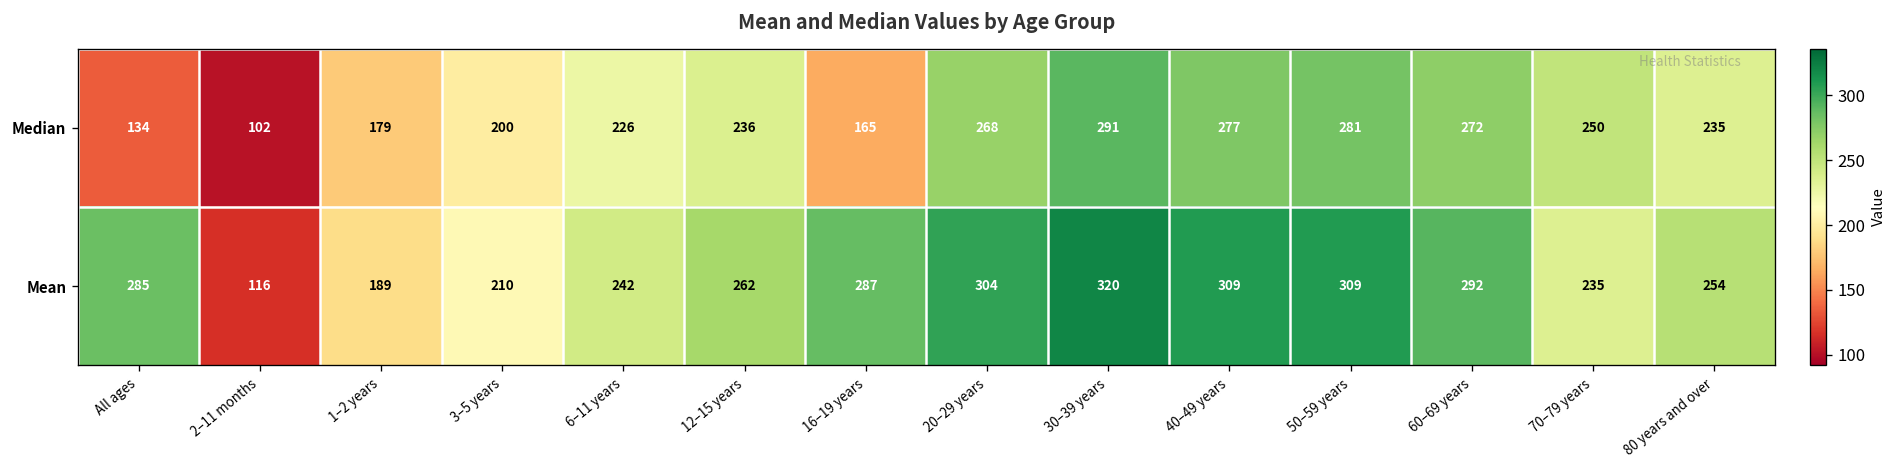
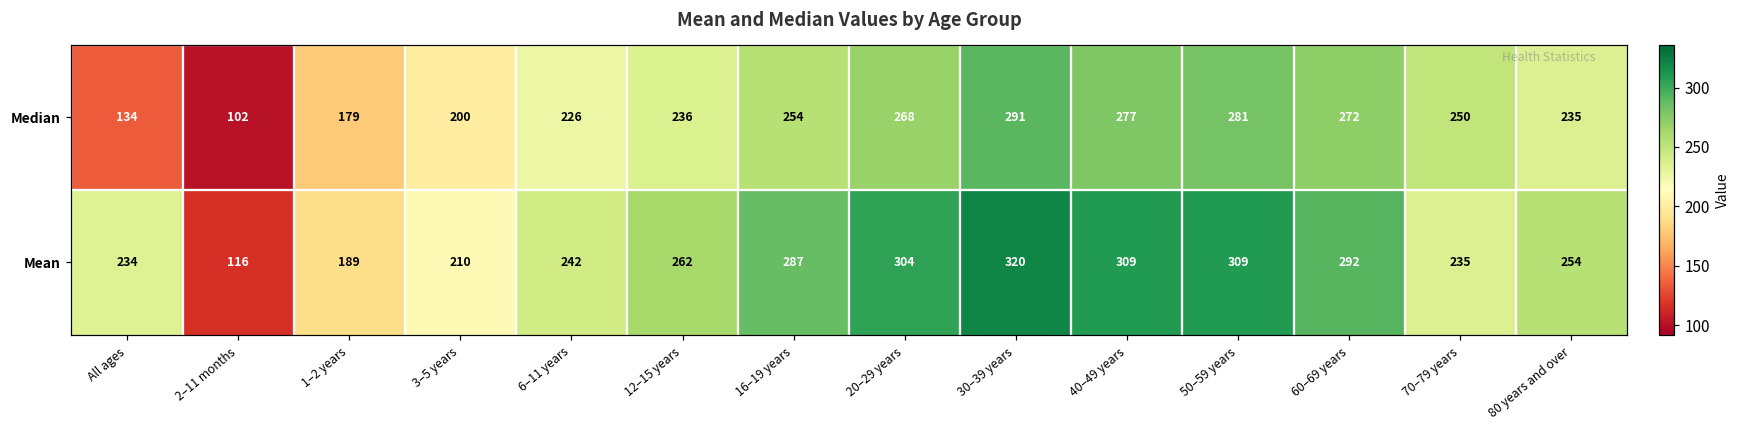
Median, 16–19 years: 165 -> 254
Mean, All ages: 285 -> 234
